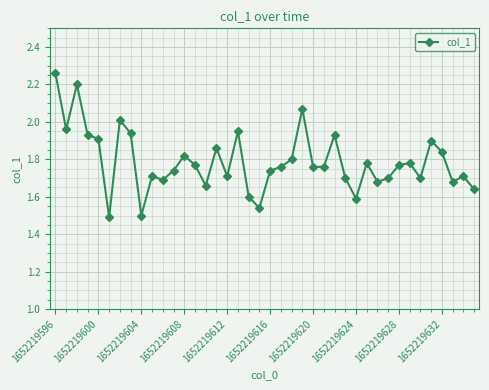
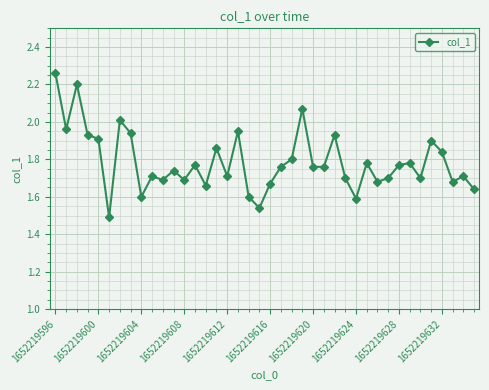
1652219604: 1.5 -> 1.6
1652219608: 1.82 -> 1.69
1652219616: 1.74 -> 1.67
